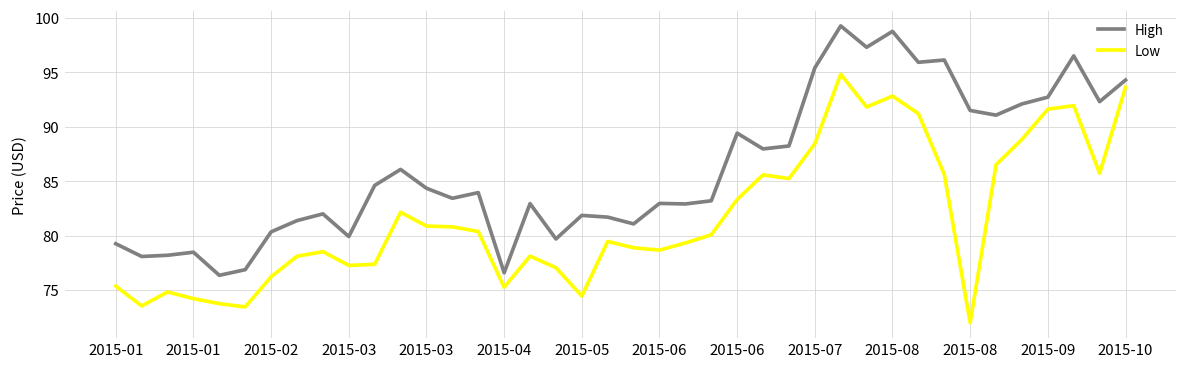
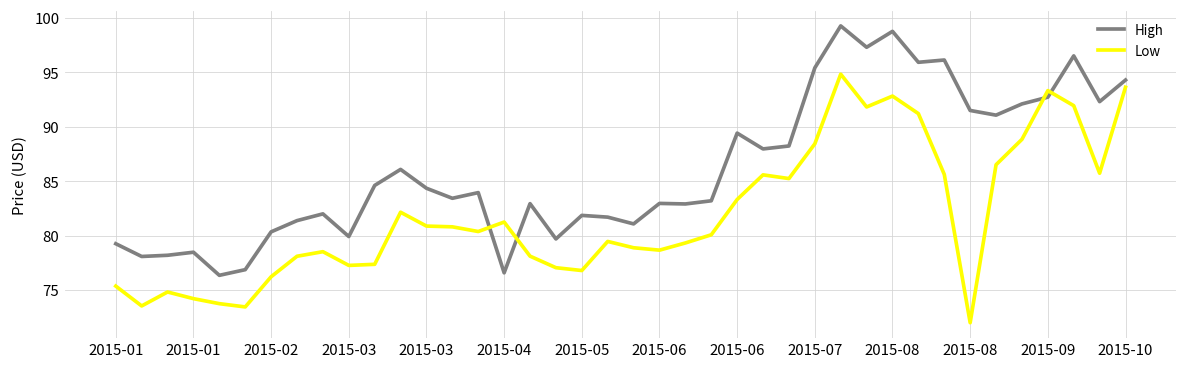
Low, 2015-04: 75 -> 81
Low, 2015-05: 74 -> 77
Low, 2015-09: 92 -> 93
